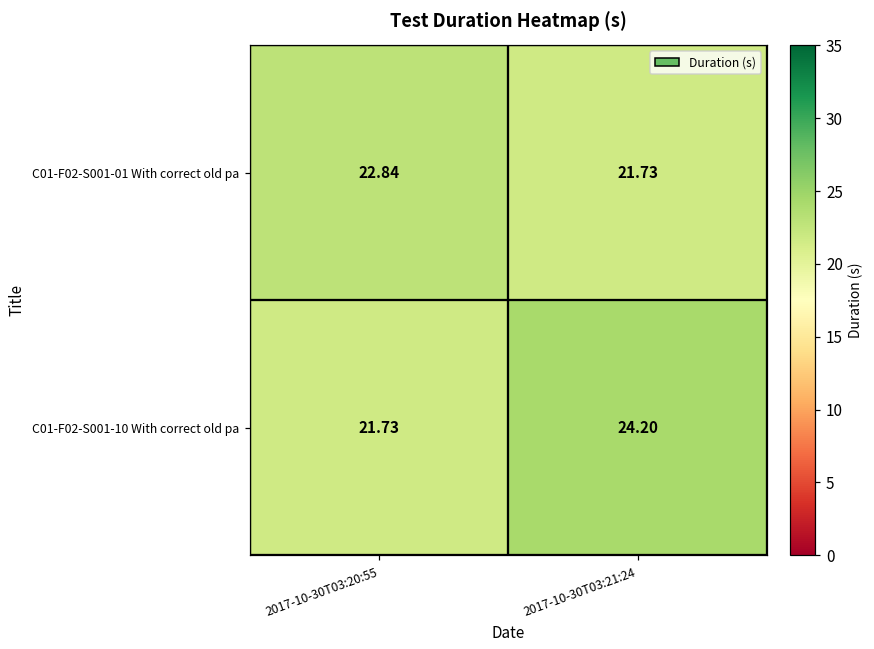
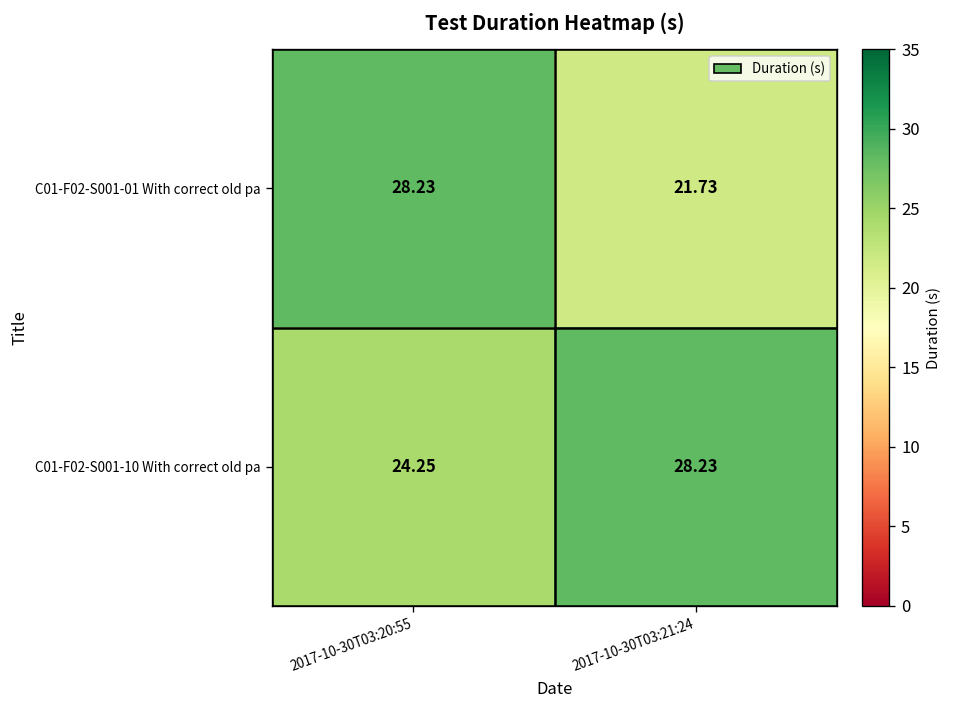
C01-F02-S001-01 With correct old pa, 2017-10-30T03:20:55: 22.84 -> 28.23
C01-F02-S001-10 With correct old pa, 2017-10-30T03:20:55: 21.73 -> 24.25
C01-F02-S001-10 With correct old pa, 2017-10-30T03:21:24: 24.20 -> 28.23
